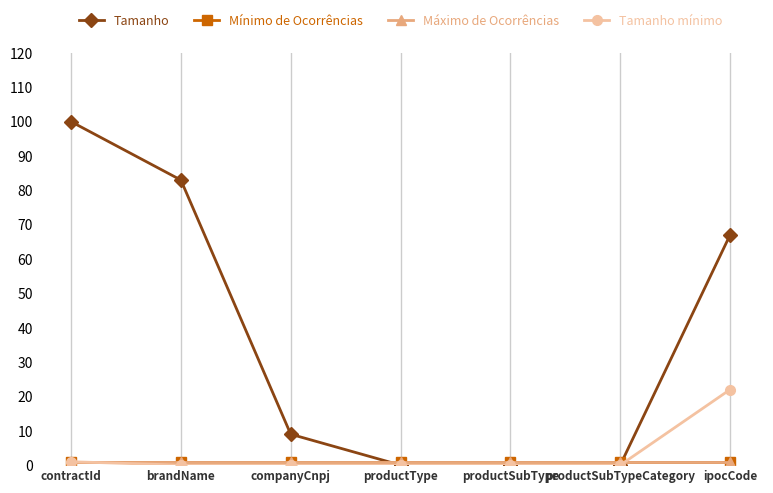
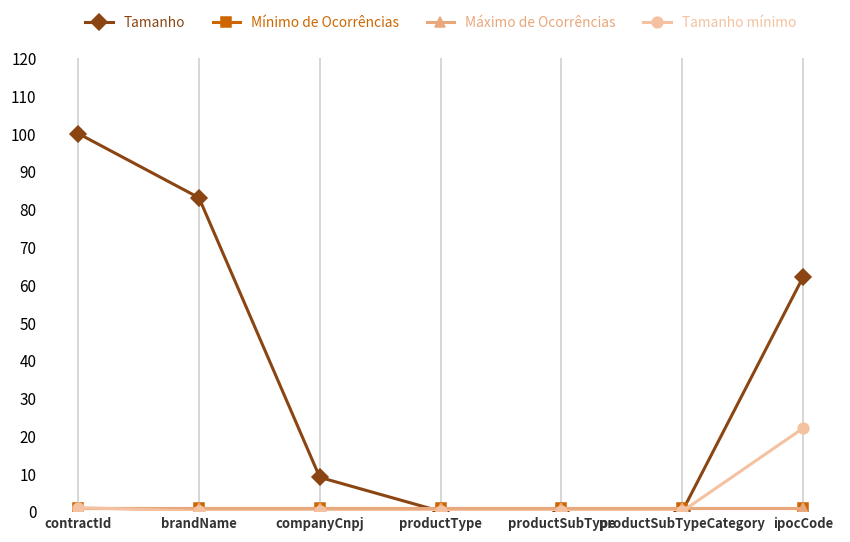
Tamanho, ipocCode: 67 -> 62
